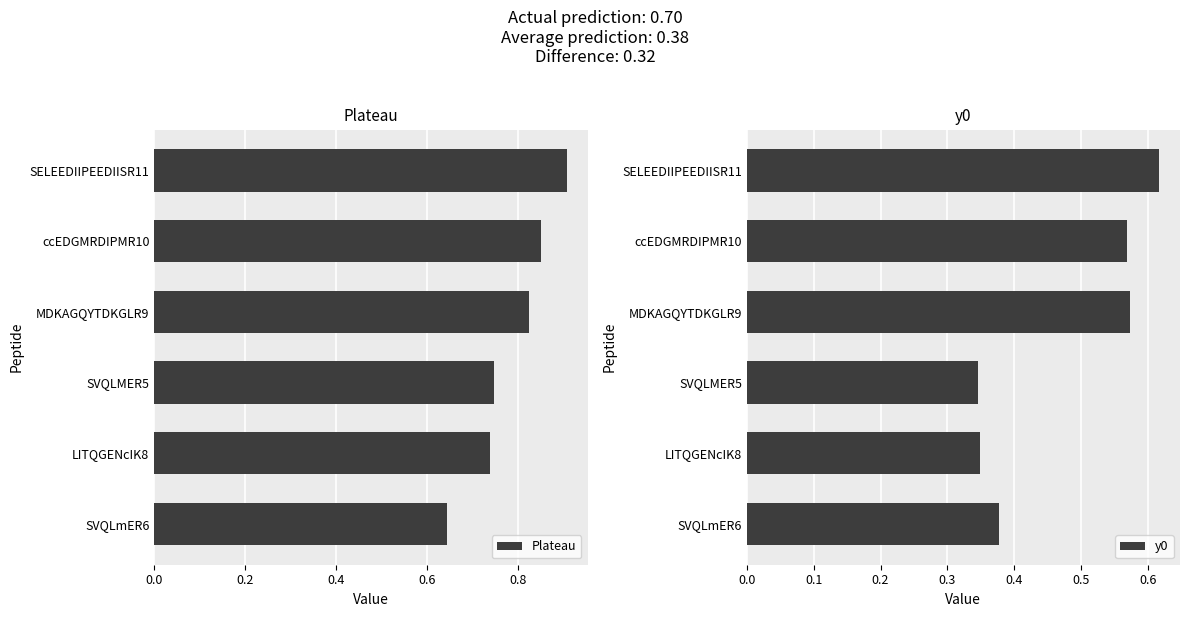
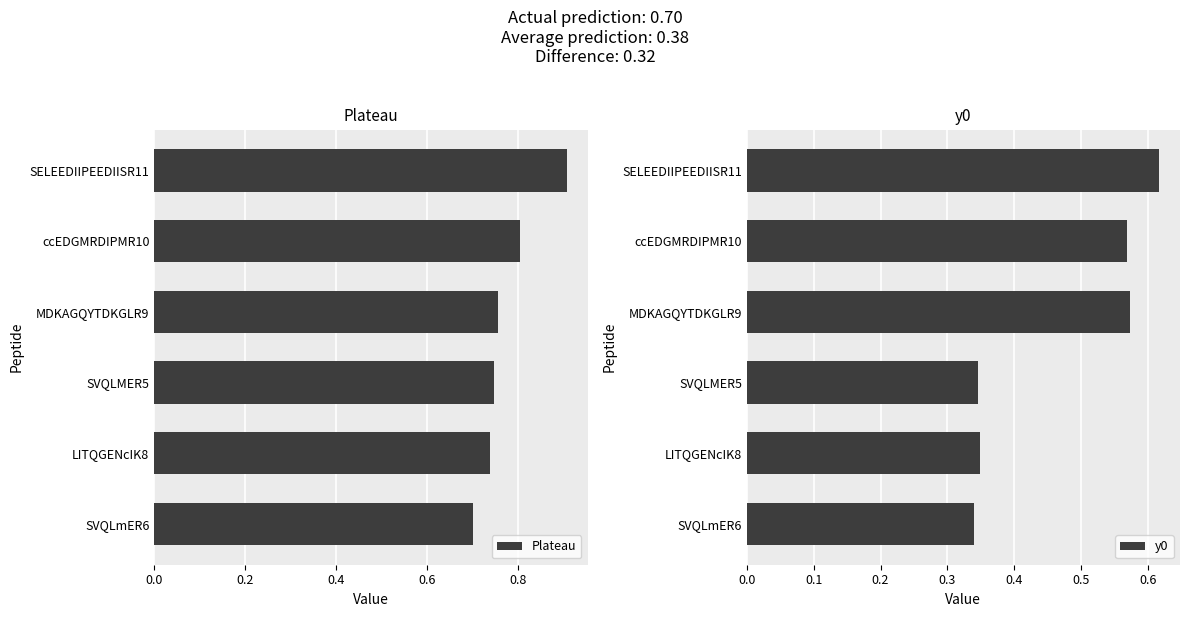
Plateau, ccEDGMRDIPMR10: 0.85 -> 0.81
Plateau, MDKAGQYTDKGLR9: 0.82 -> 0.76
Plateau, SVQLmER6: 0.65 -> 0.70
y0, SVQLmER6: 0.38 -> 0.34
